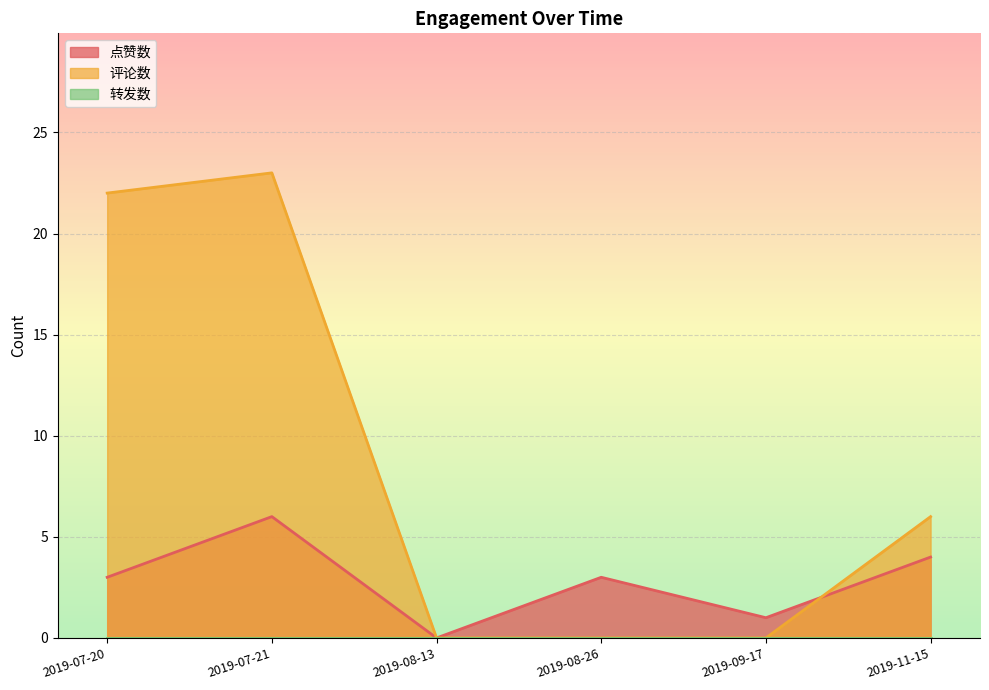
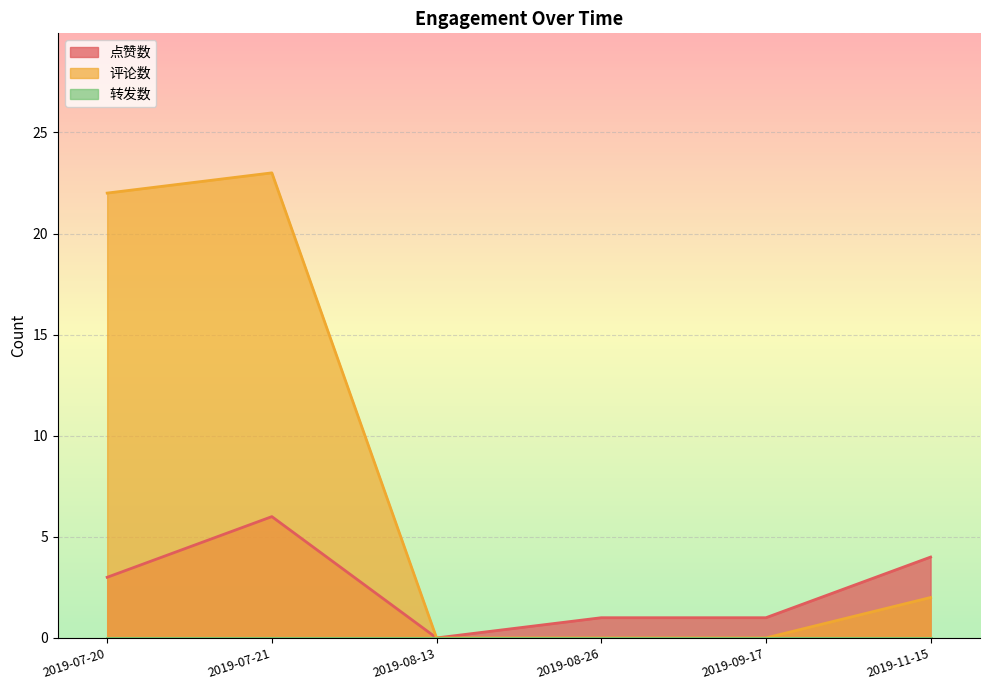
点赞数, 2019-08-26: 3 -> 1
评论数, 2019-11-15: 6 -> 2
